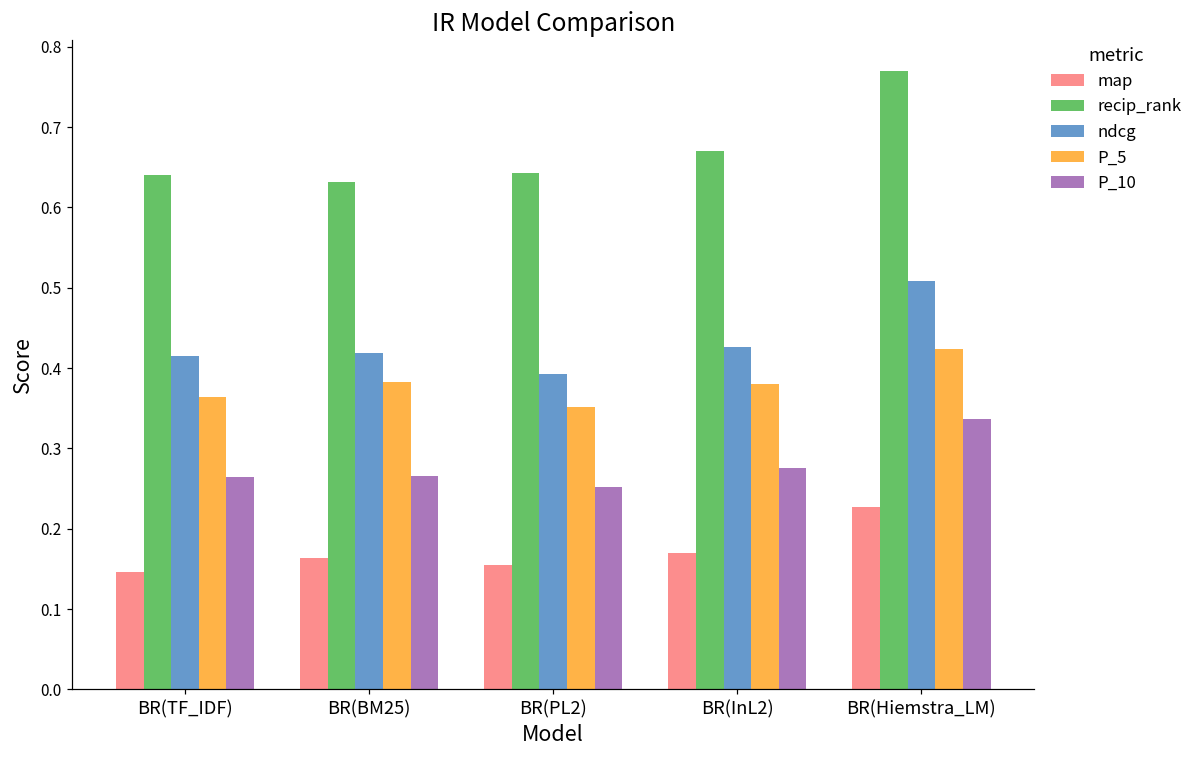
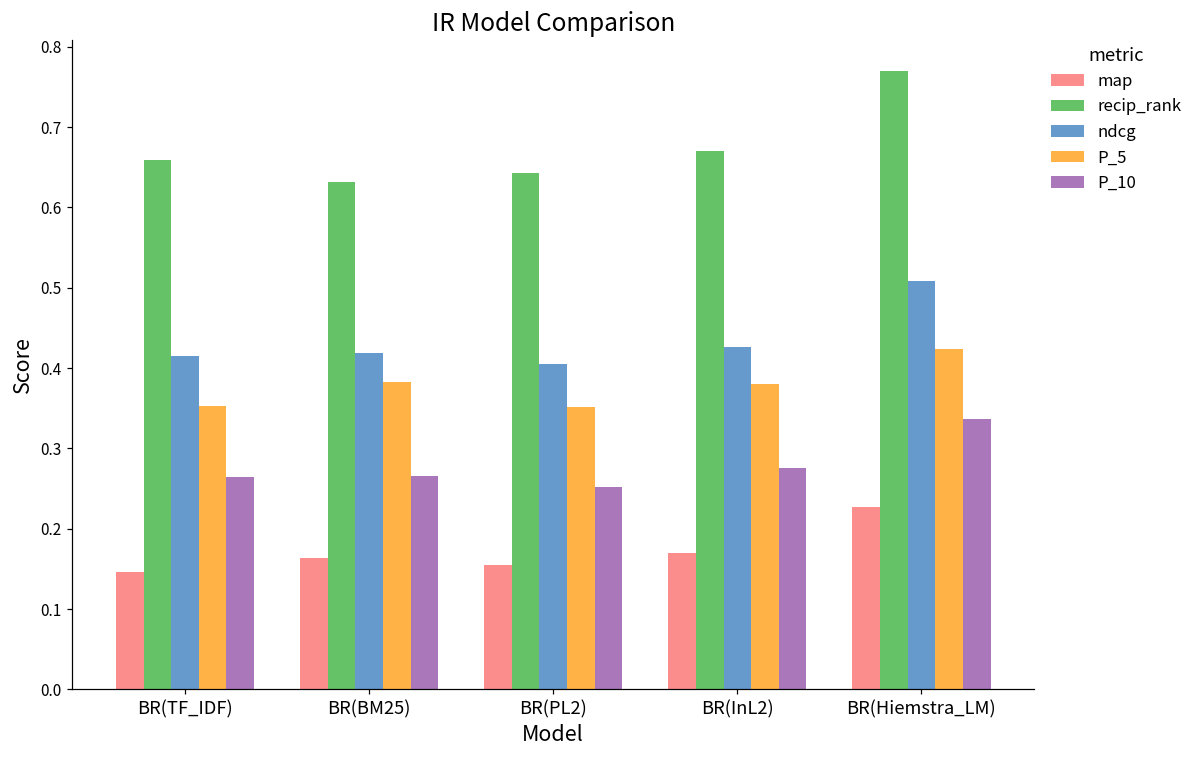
recip_rank, BR(TF_IDF): 0.64 -> 0.66
P_5, BR(TF_IDF): 0.36 -> 0.35
ndcg, BR(PL2): 0.39 -> 0.41
